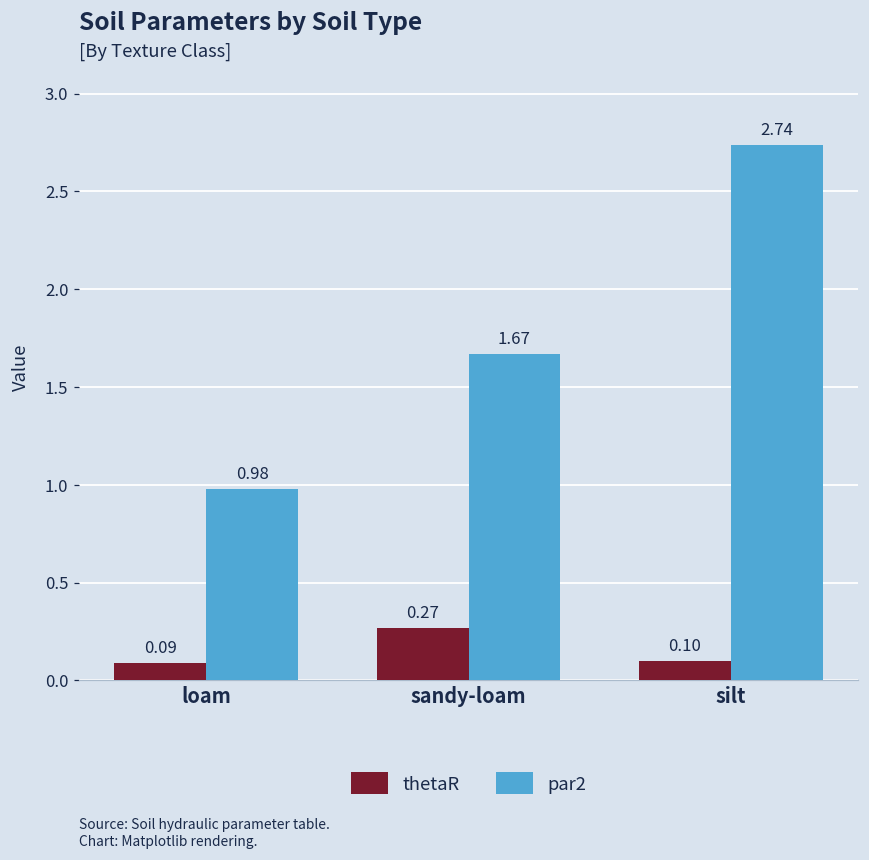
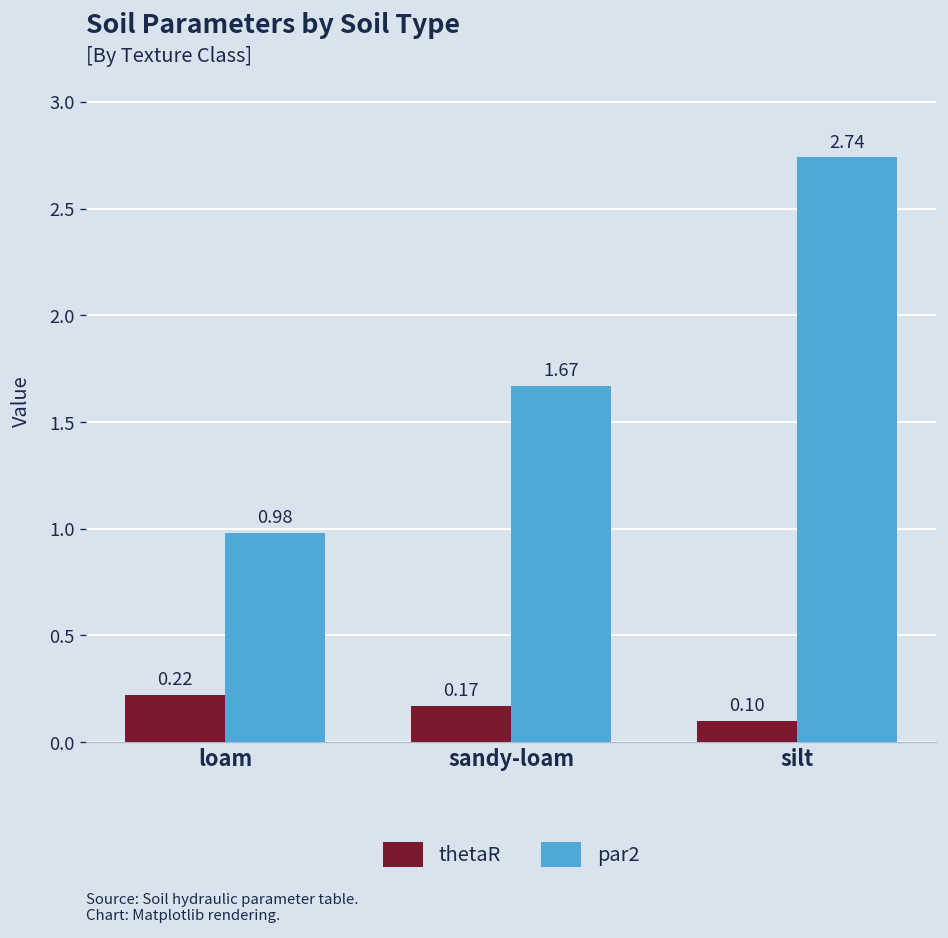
thetaR, loam: 0.09 -> 0.22
thetaR, sandy-loam: 0.27 -> 0.17
